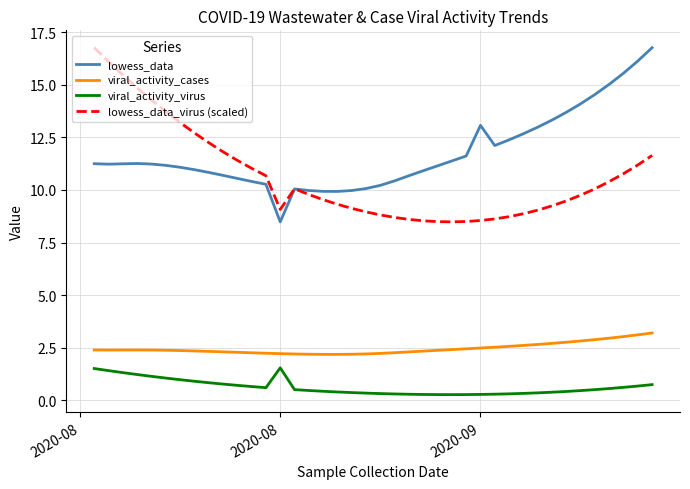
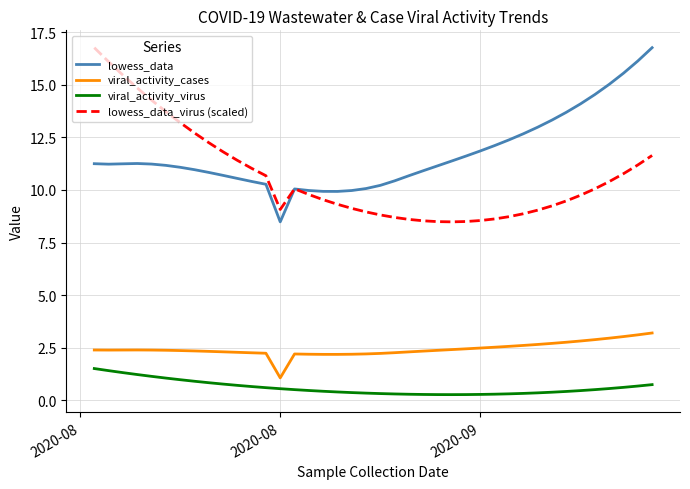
viral_activity_cases, 2020-08: 2.2 -> 1.1
viral_activity_virus, 2020-08: 1.5 -> 0.6
lowess_data, 2020-09: 13.1 -> 11.9
